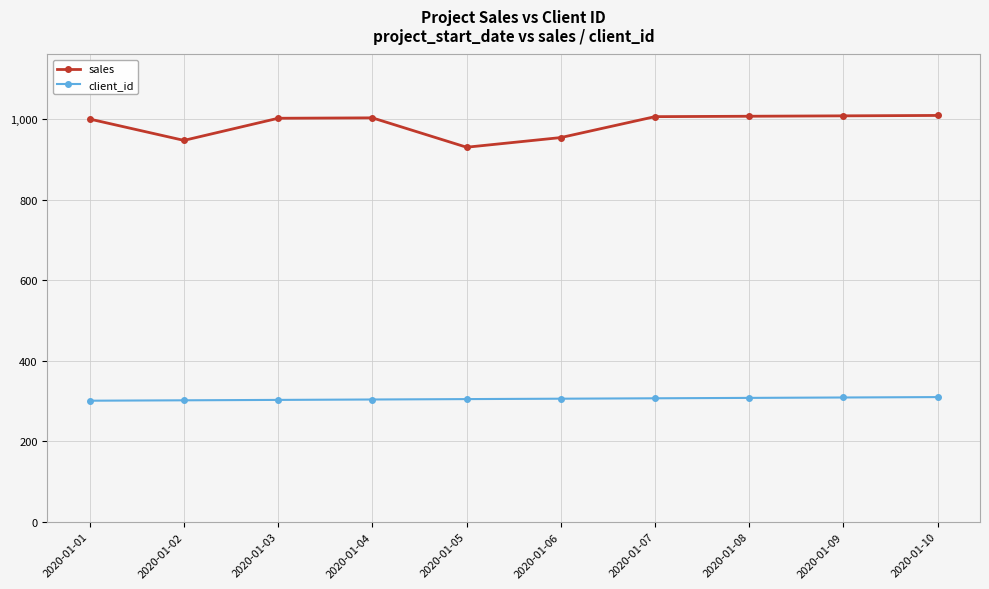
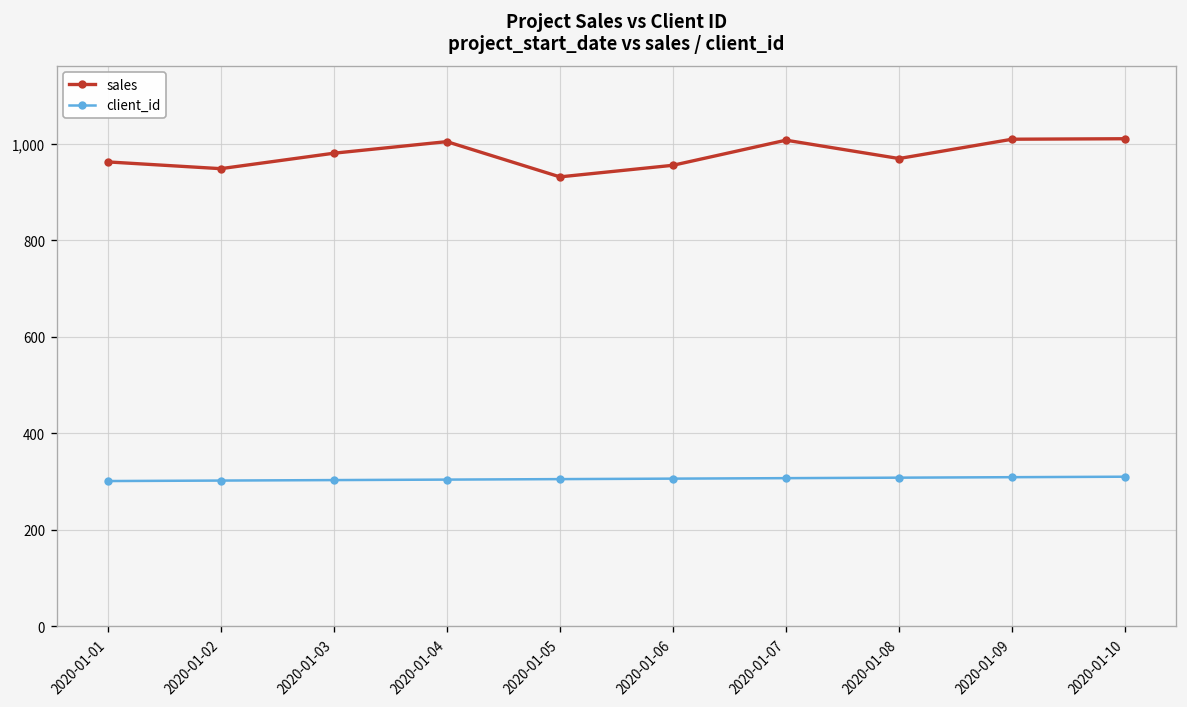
sales, 2020-01-01: 1,000 -> 960
sales, 2020-01-03: 1,000 -> 980
sales, 2020-01-08: 1,010 -> 970
